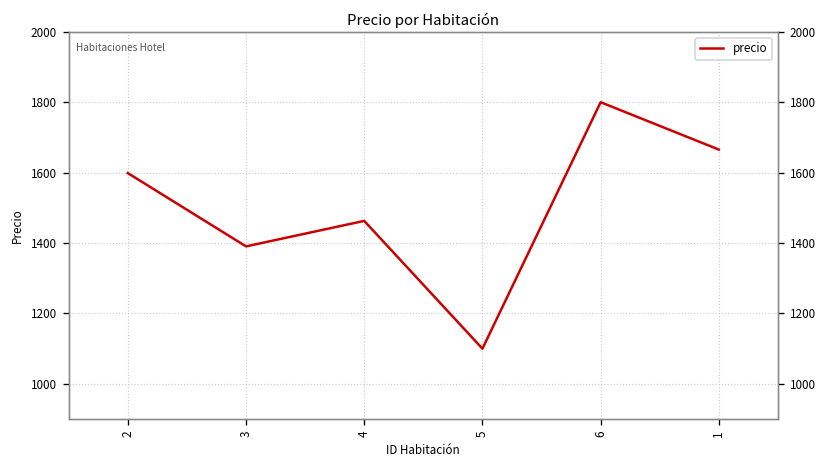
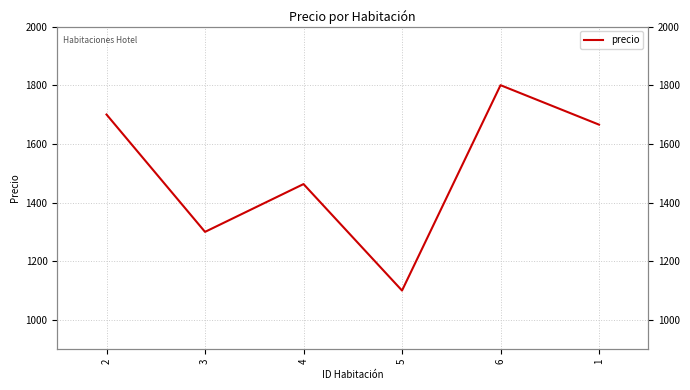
2: 1600 -> 1700
3: 1390 -> 1300
